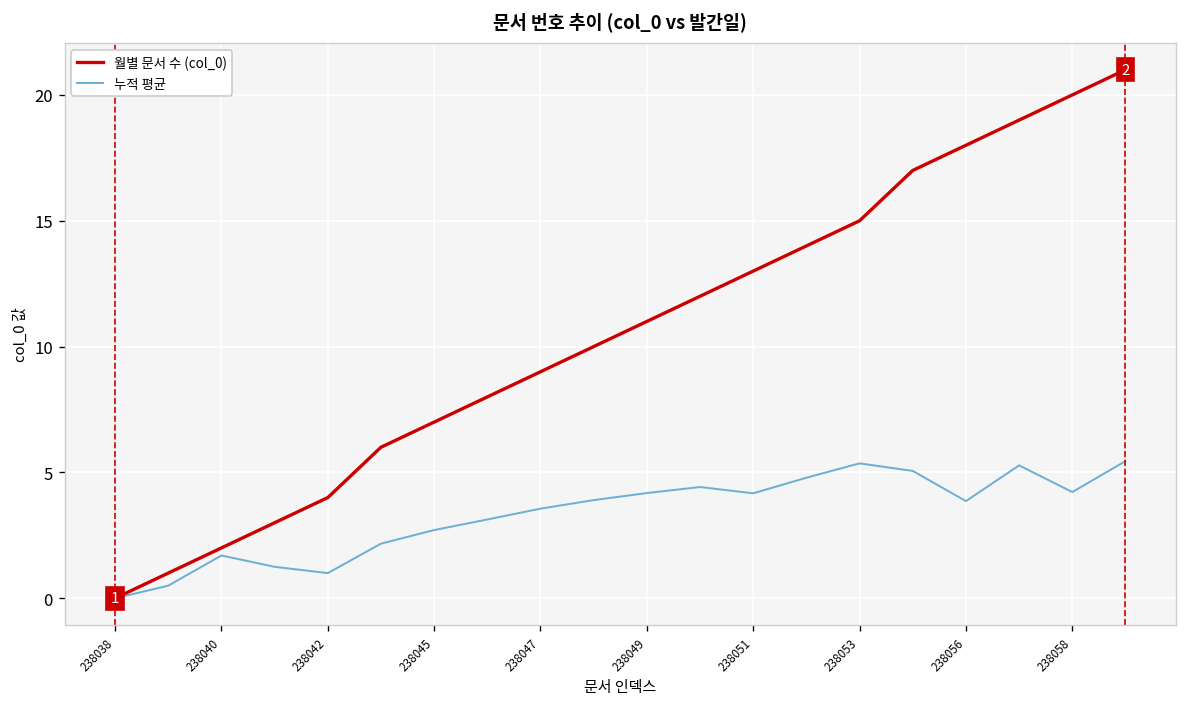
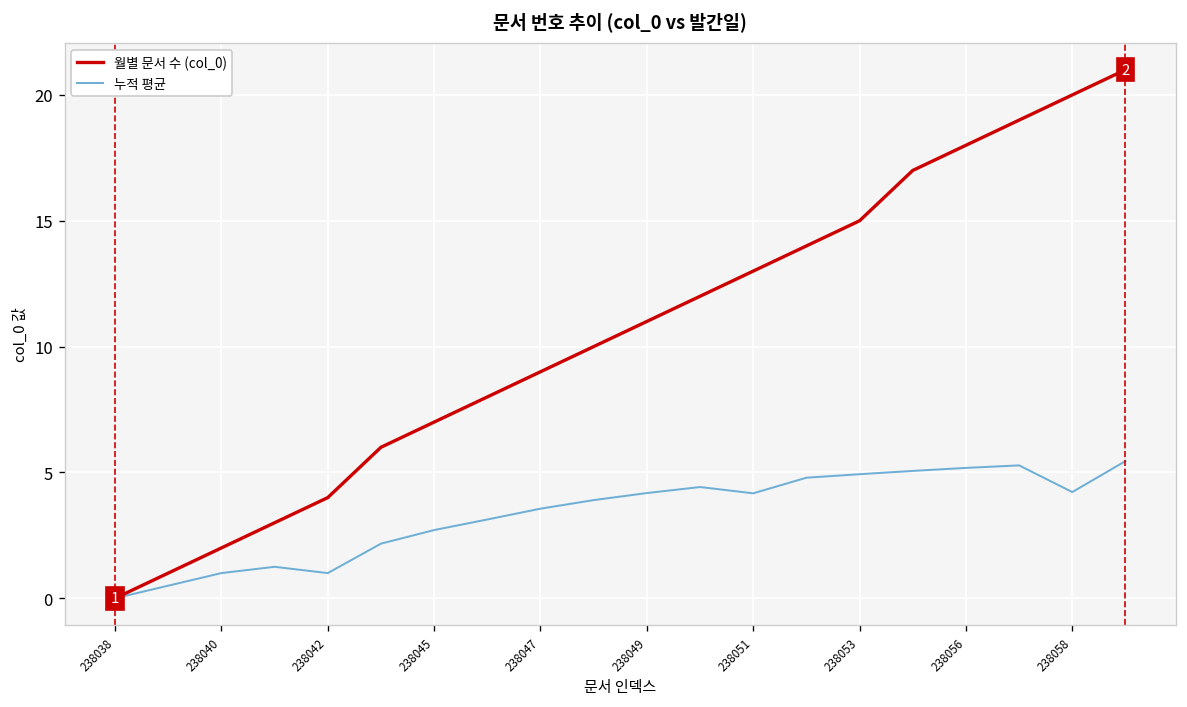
누적 평균, 238040: 1.7 -> 1.0
누적 평균, 238053: 5.4 -> 4.9
누적 평균, 238056: 3.9 -> 5.2
